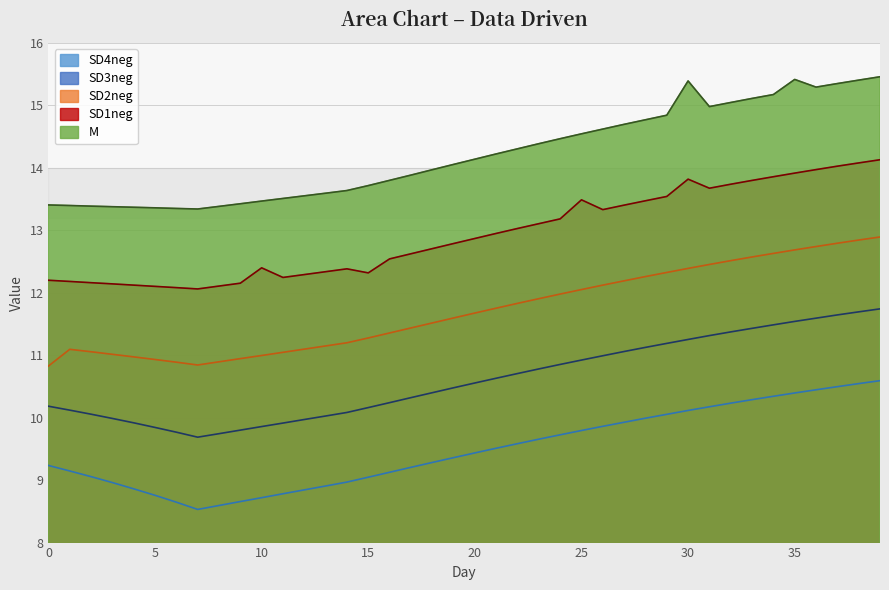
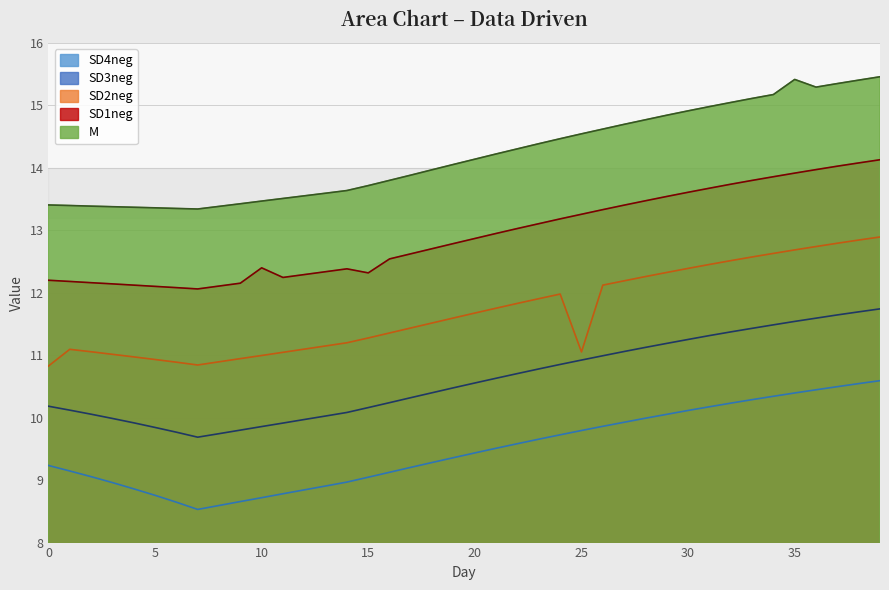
SD2neg, 25: 12.1 -> 11.1
SD1neg, 25: 13.5 -> 13.3
SD1neg, 30: 13.8 -> 13.6
M, 30: 15.4 -> 14.9
